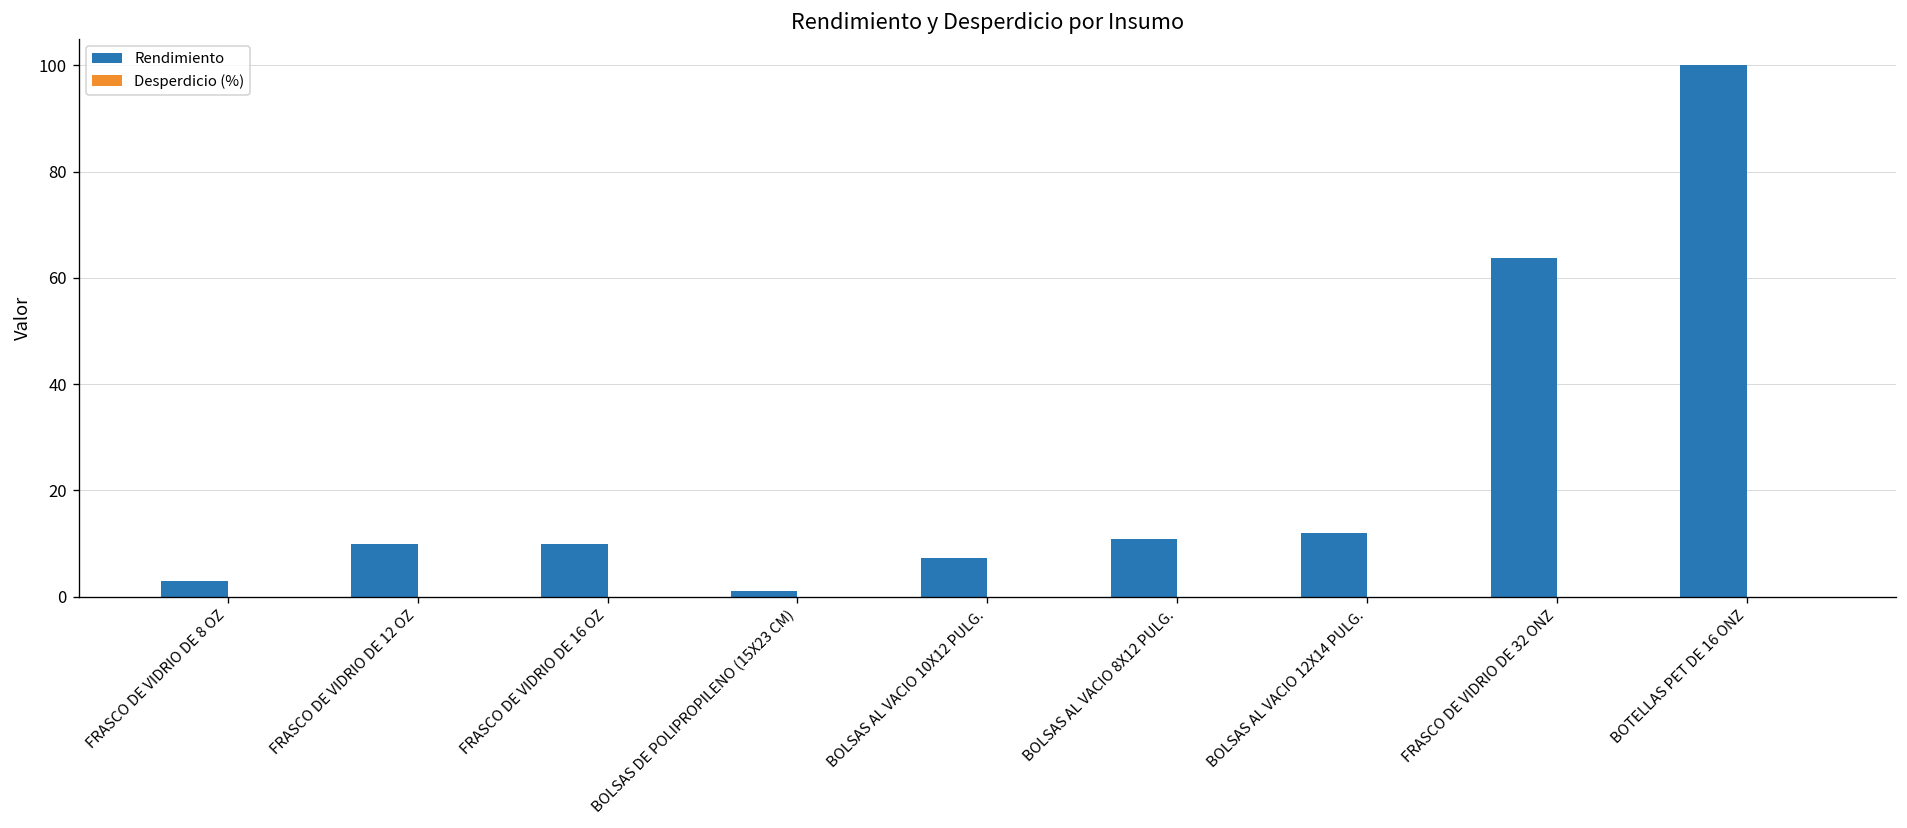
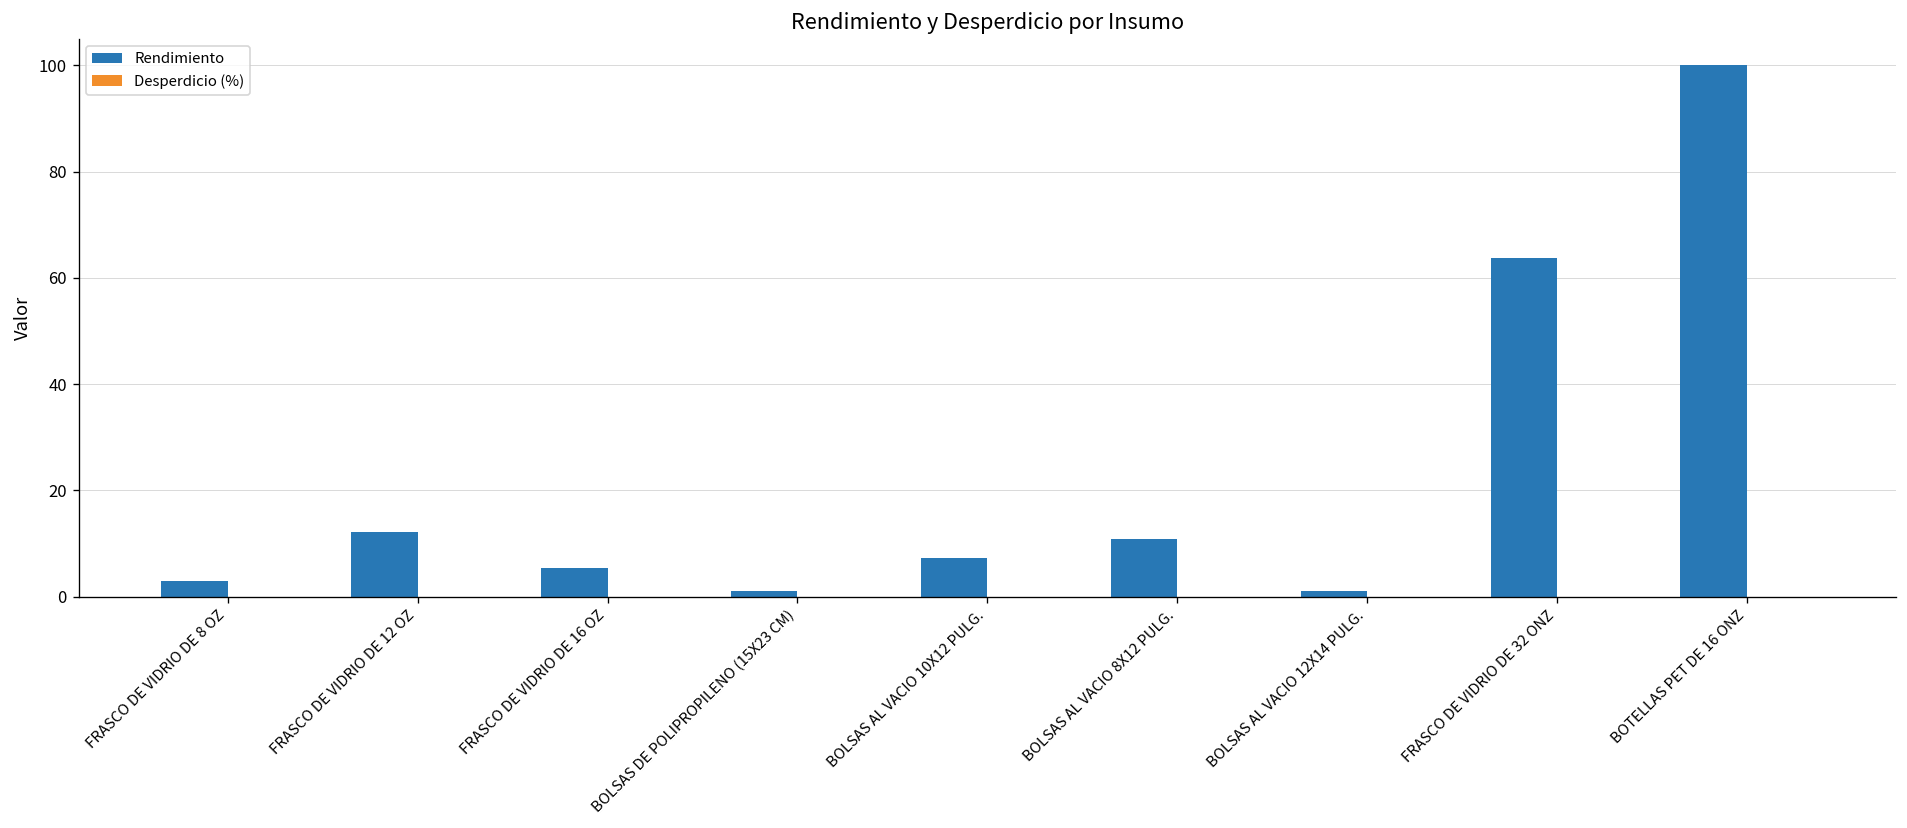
Rendimiento, FRASCO DE VIDRIO DE 12 OZ: 10 -> 12
Rendimiento, FRASCO DE VIDRIO DE 16 OZ: 10 -> 5
Rendimiento, BOLSAS AL VACIO 12X14 PULG.: 12 -> 1
